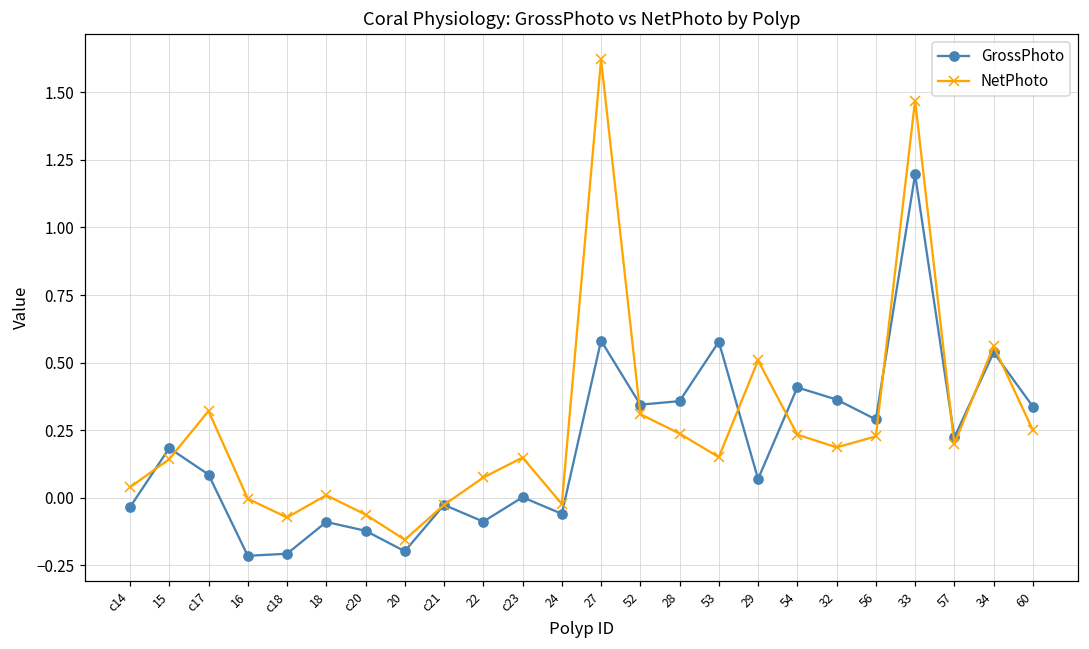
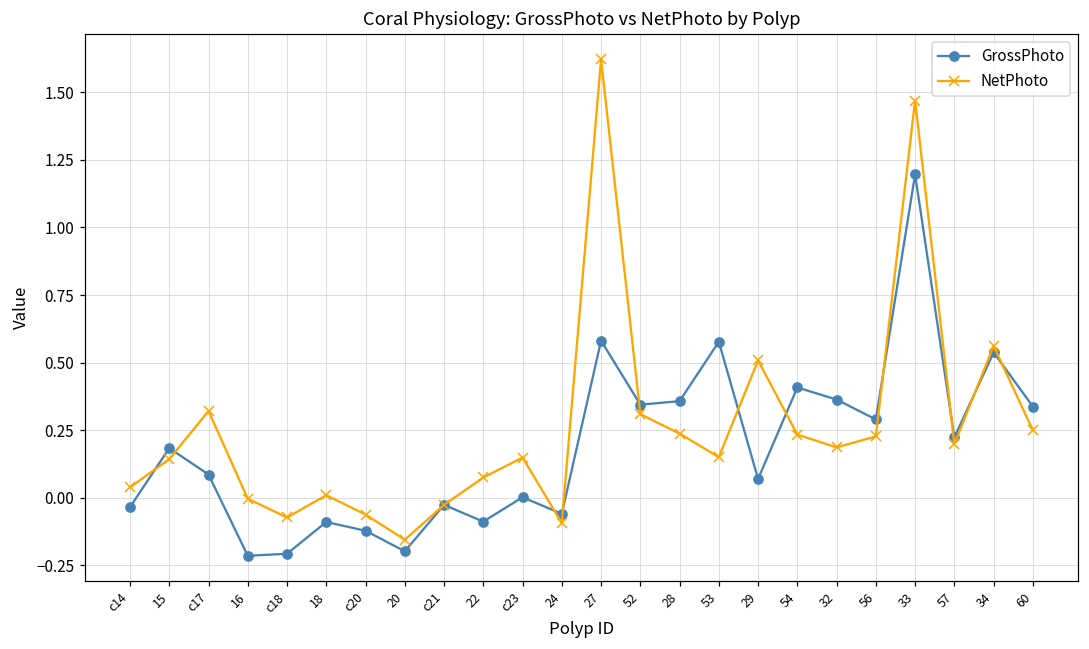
NetPhoto, 24: -0.02 -> -0.09
